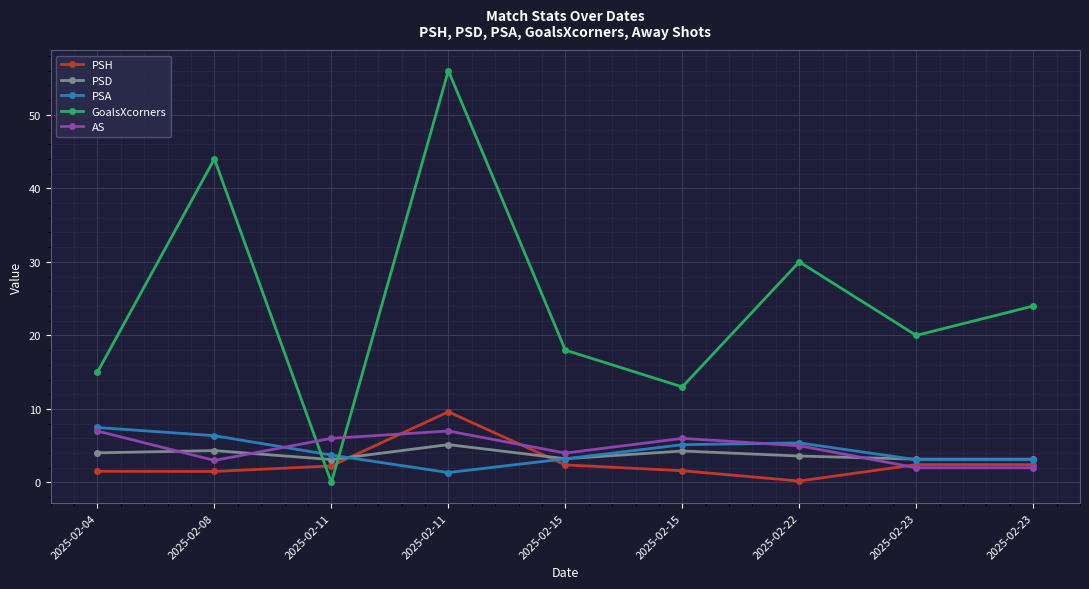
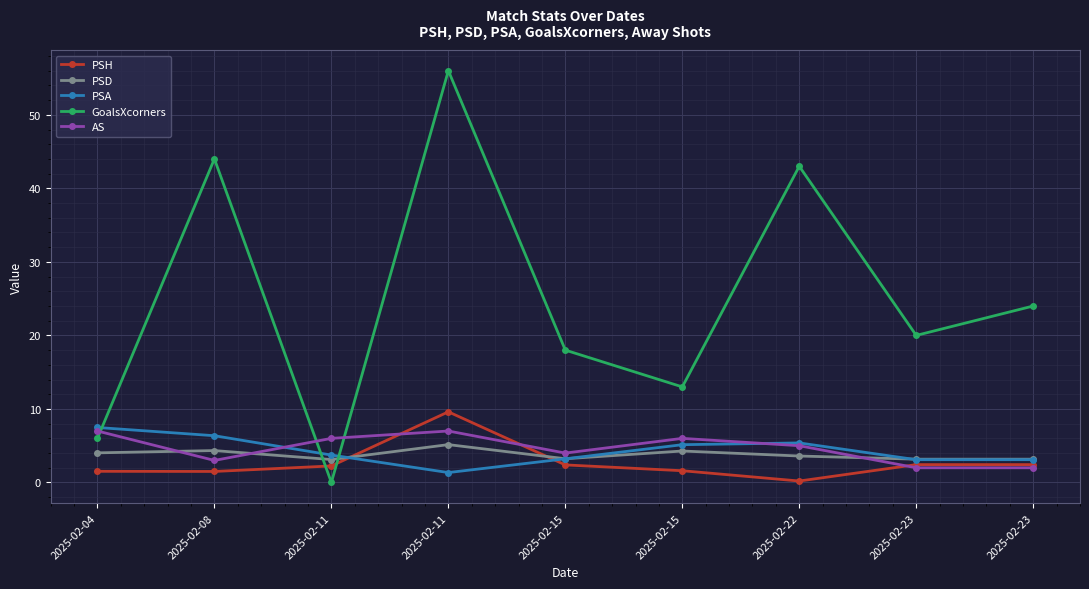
GoalsXcorners, 2025-02-04: 15 -> 6
GoalsXcorners, 2025-02-22: 30 -> 43
